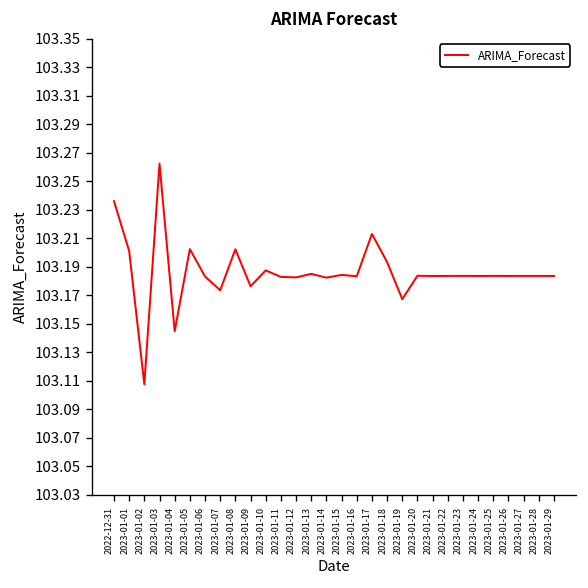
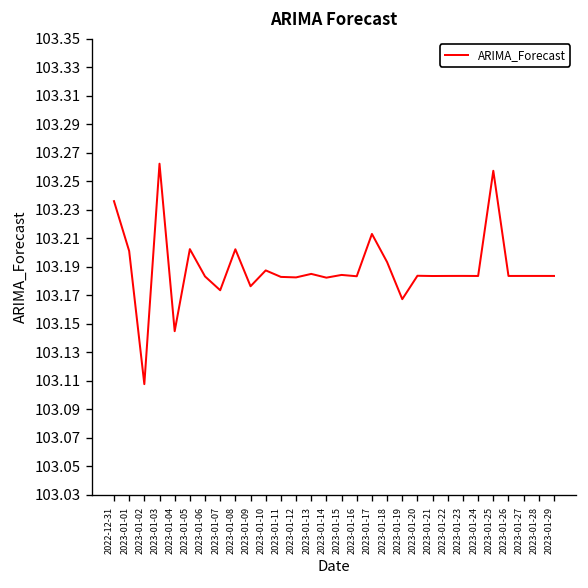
2023-01-25: 103.184 -> 103.257
